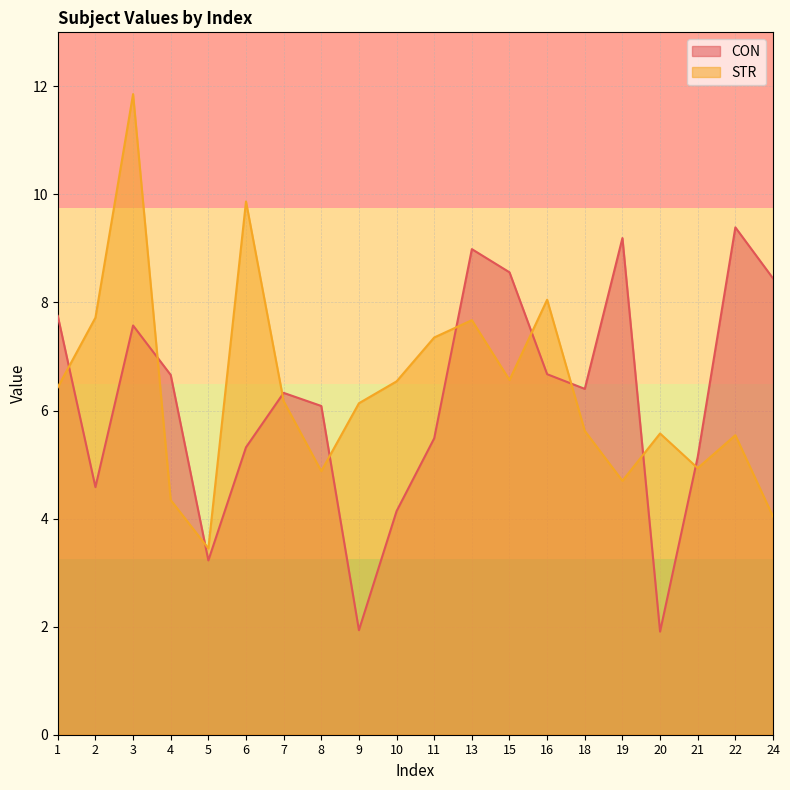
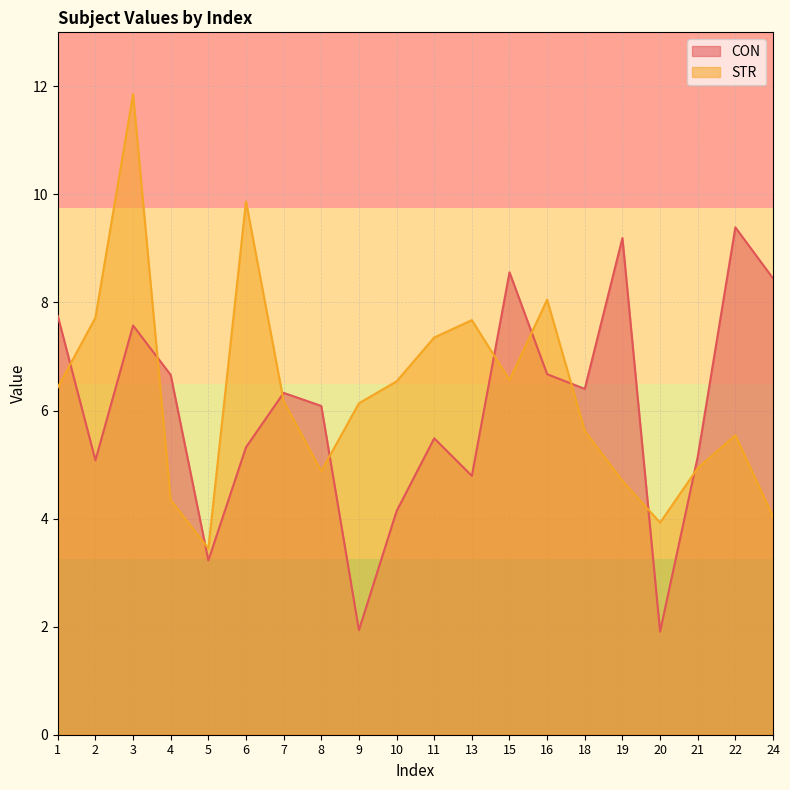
CON, 2: 4.6 -> 5.1
CON, 13: 9.0 -> 4.8
STR, 20: 5.6 -> 3.9
